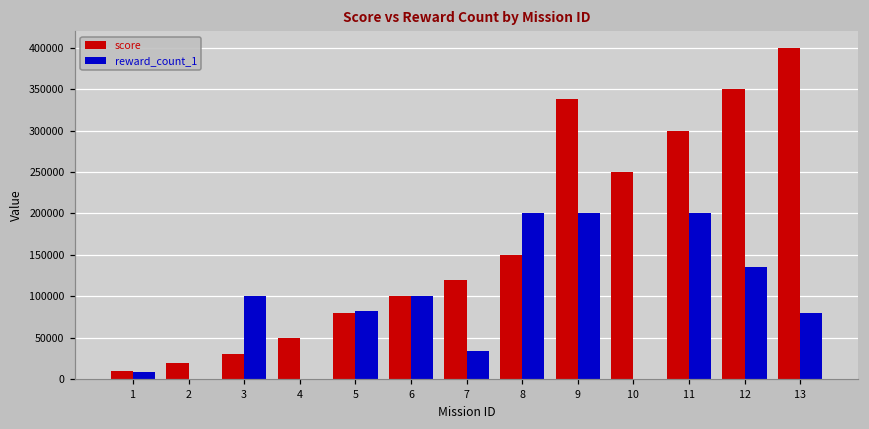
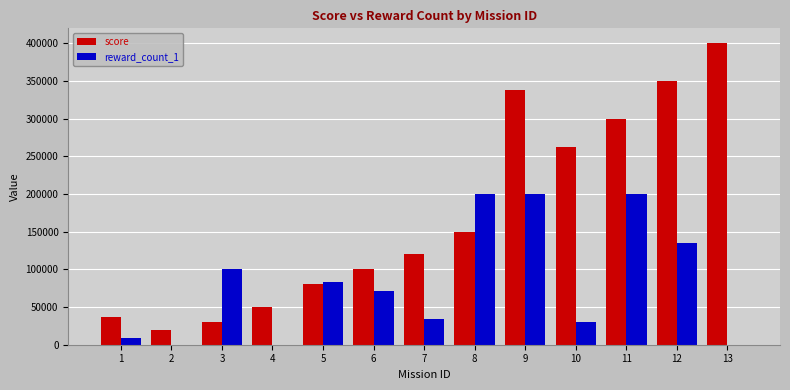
score, 1: 10000 -> 40000
reward_count_1, 6: 100000 -> 70000
score, 10: 250000 -> 260000
reward_count_1, 10: 0 -> 30000
reward_count_1, 13: 80000 -> 0
